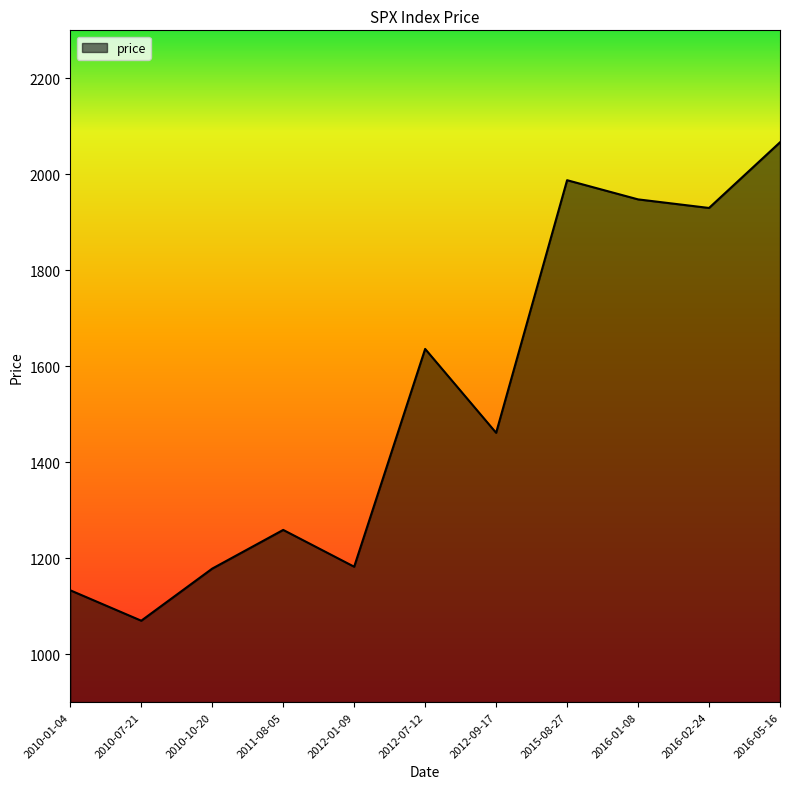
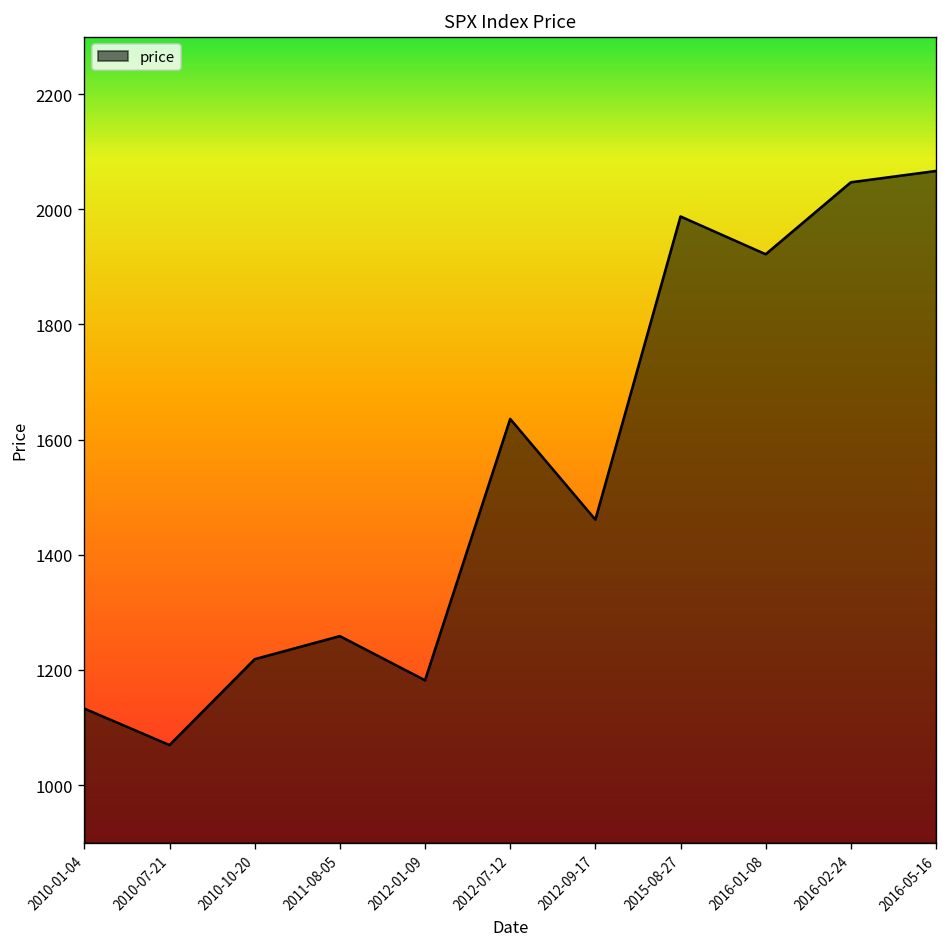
2010-10-20: 1180 -> 1220
2016-01-08: 1950 -> 1920
2016-02-24: 1930 -> 2050
